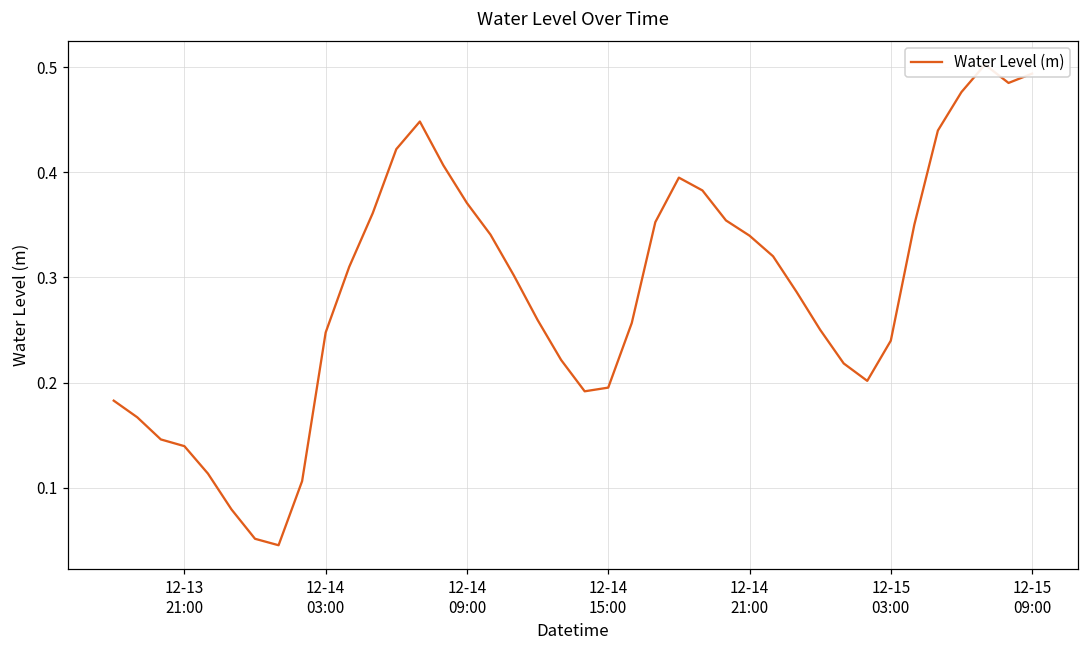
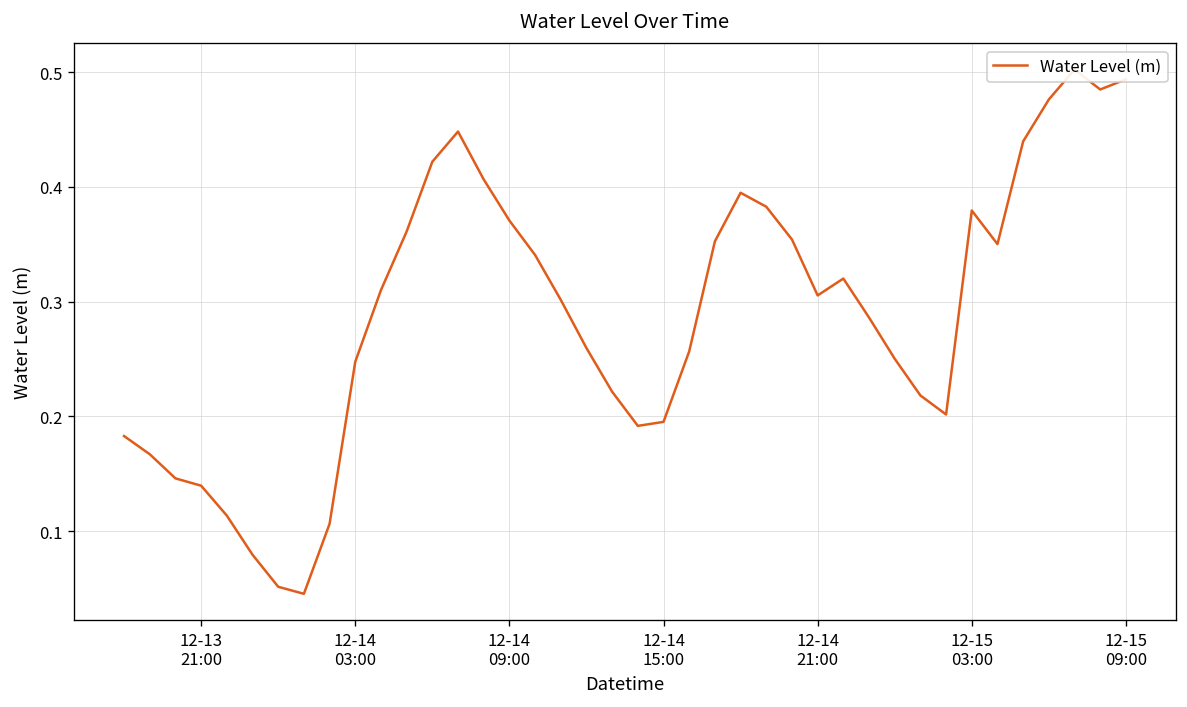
12-14 21:00: 0.34 -> 0.31
12-15 03:00: 0.24 -> 0.38
